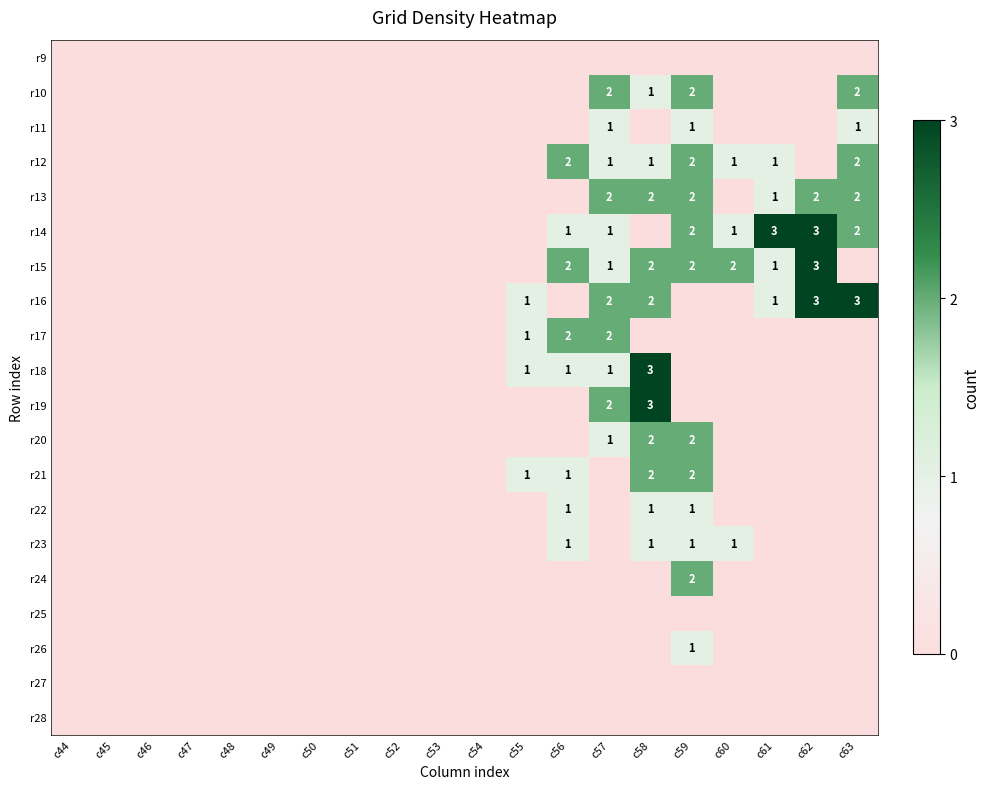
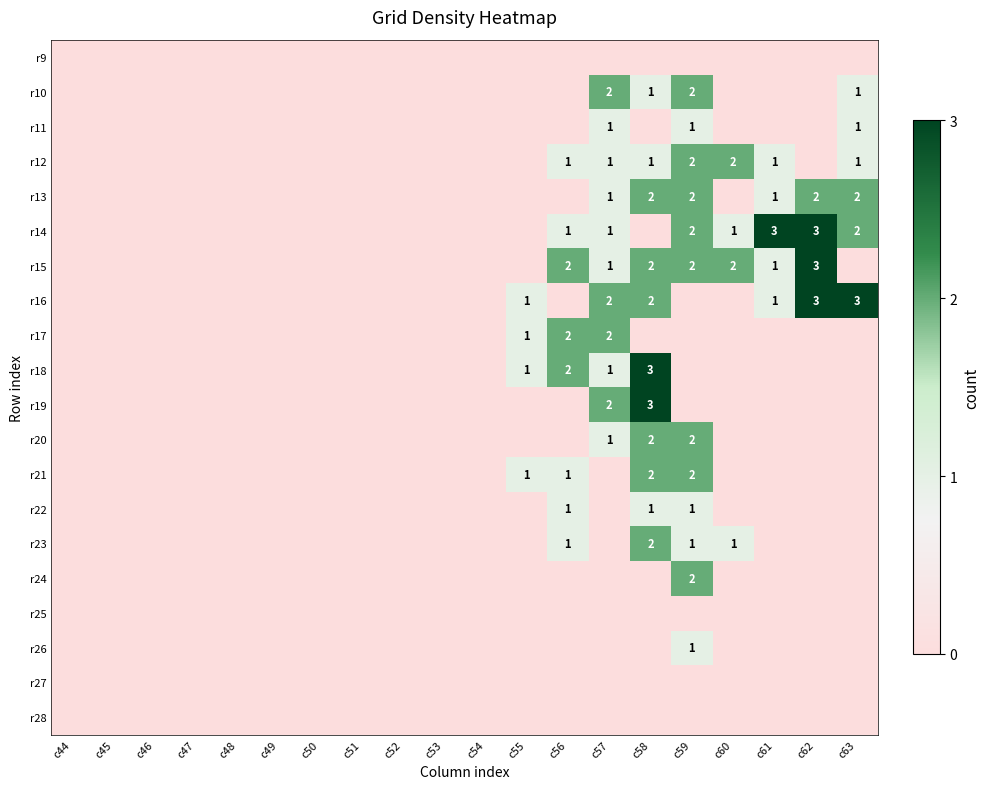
r10, c63: 2 -> 1
r12, c56: 2 -> 1
r12, c60: 1 -> 2
r12, c63: 2 -> 1
r13, c57: 2 -> 1
r18, c56: 1 -> 2
r23, c58: 1 -> 2
